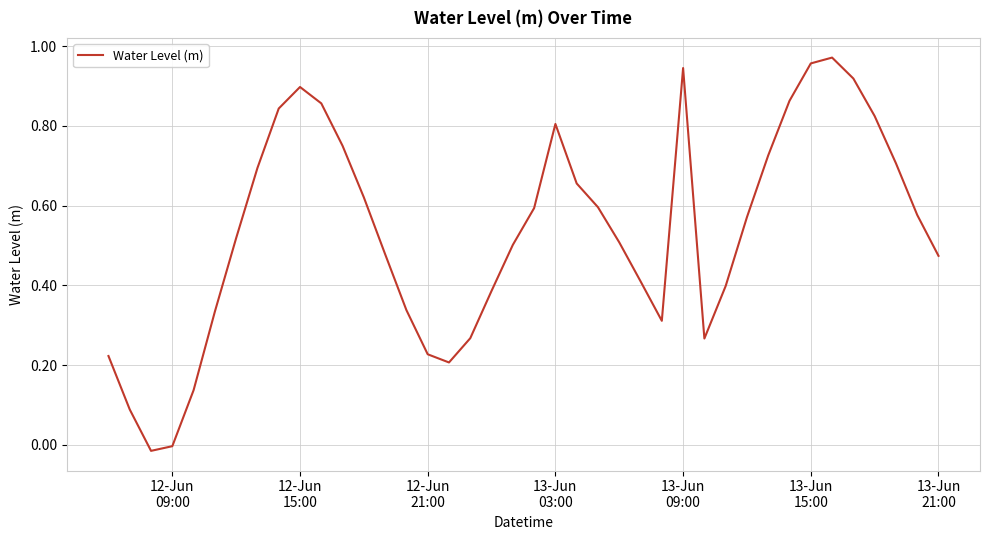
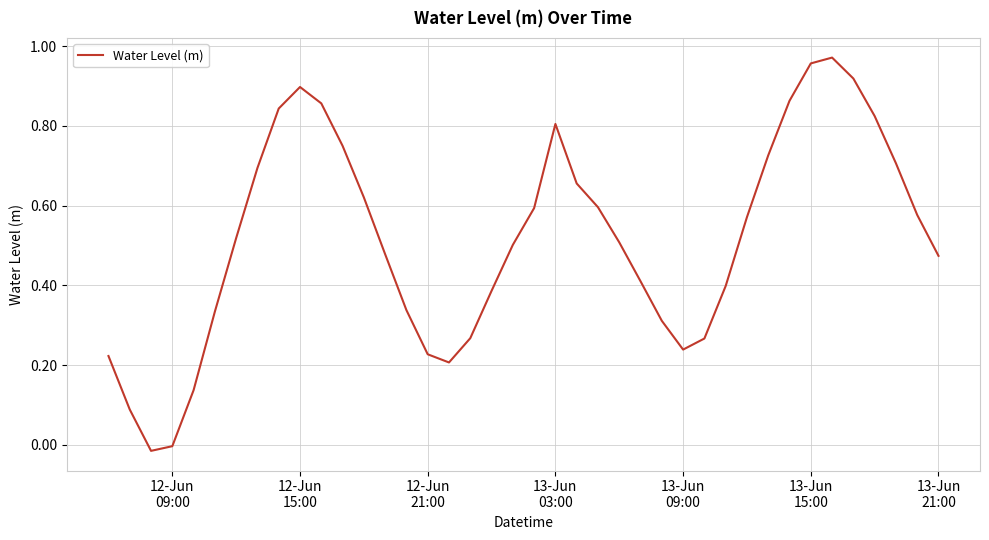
13-Jun 09:00: 0.95 -> 0.24
